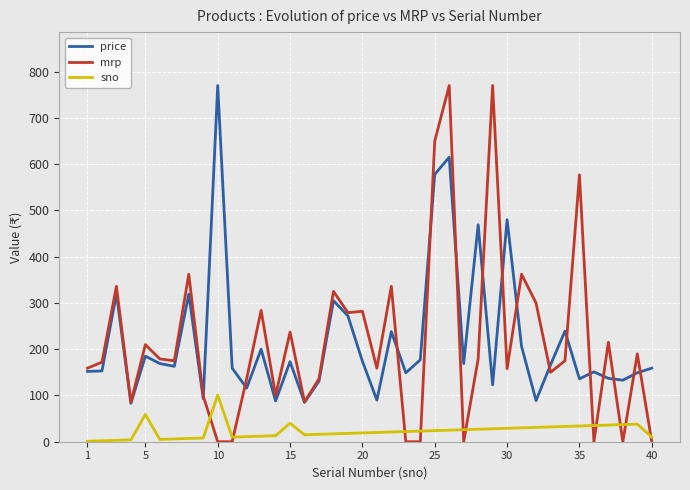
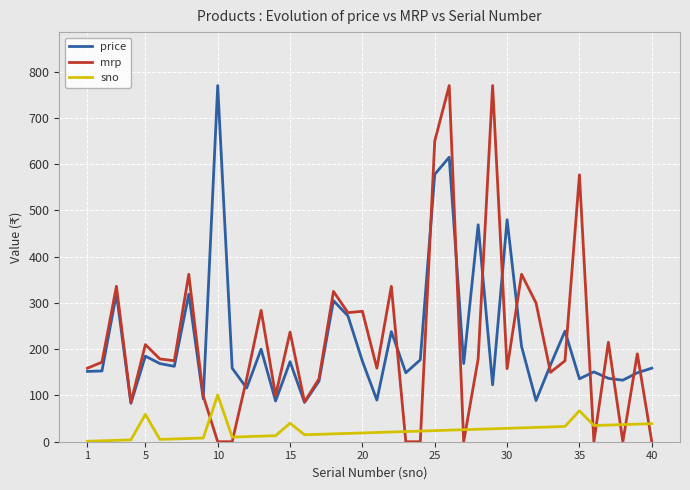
sno, 35: 30 -> 70
sno, 40: 10 -> 40
